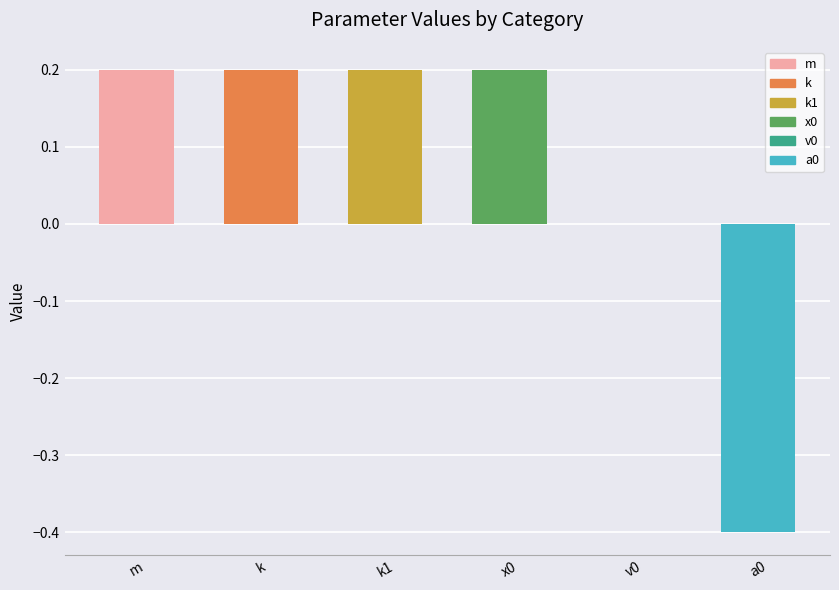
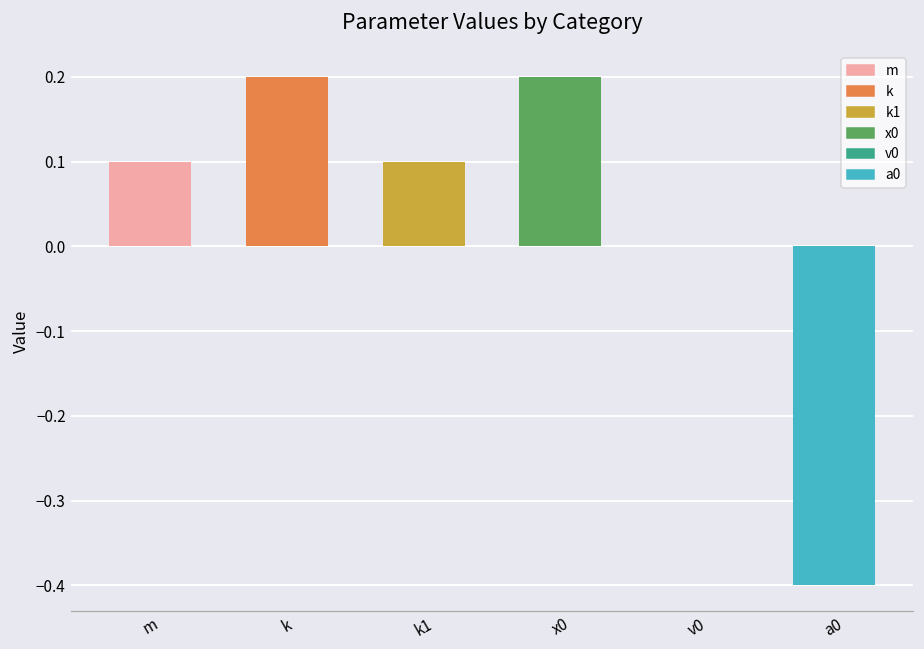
m: 0.2 -> 0.1
k1: 0.2 -> 0.1
